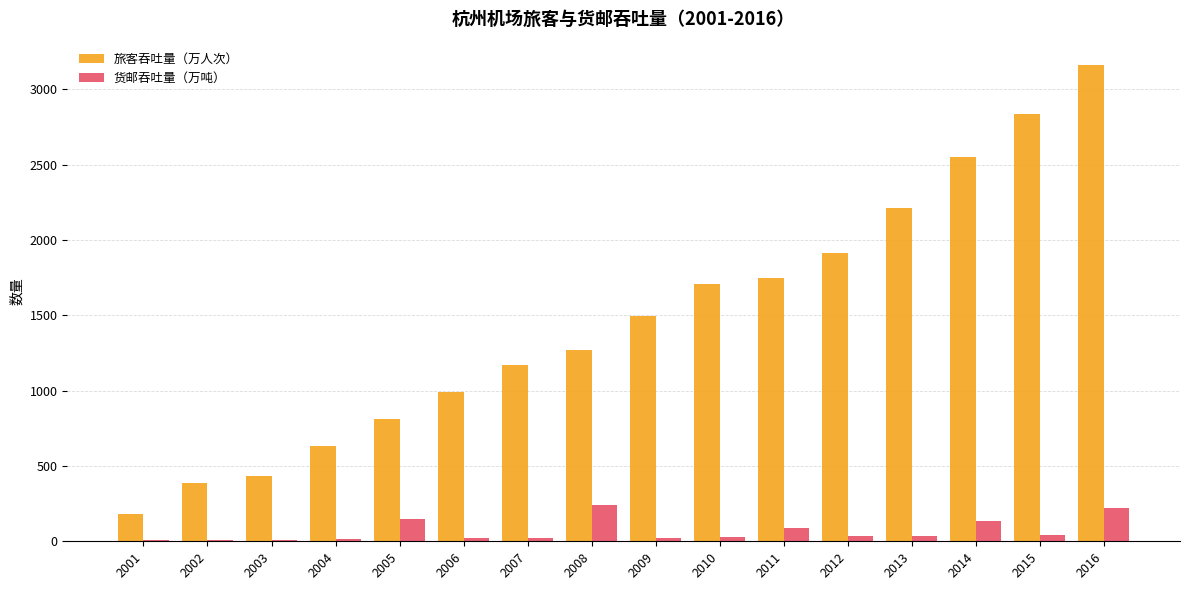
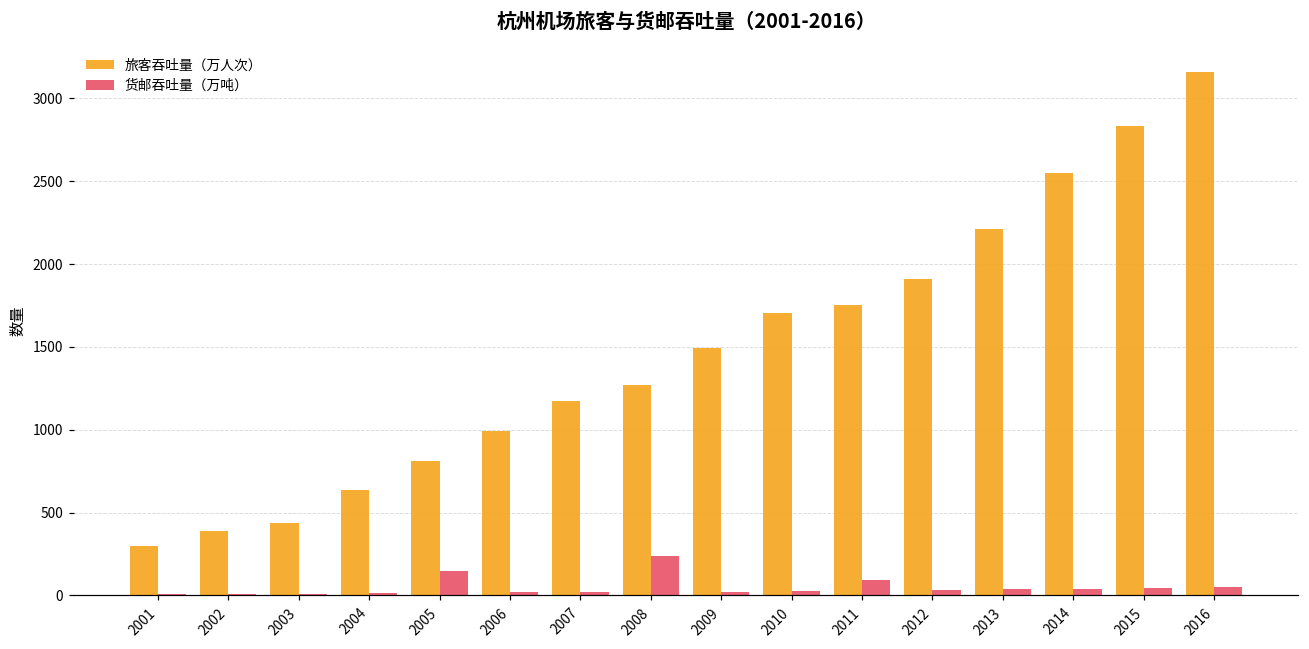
旅客吞吐量（万人次）, 2001: 180 -> 300
货邮吞吐量（万吨）, 2014: 130 -> 40
货邮吞吐量（万吨）, 2016: 220 -> 50
